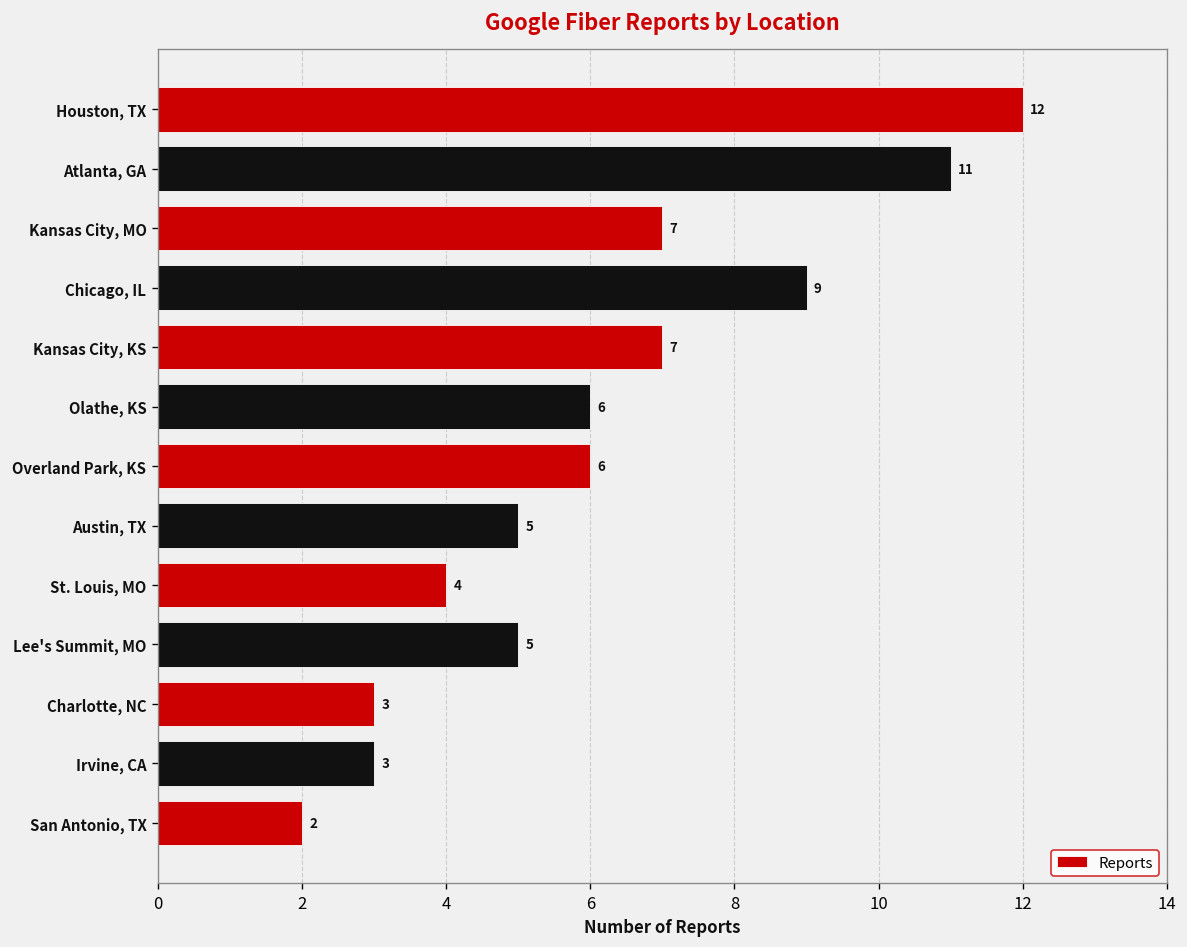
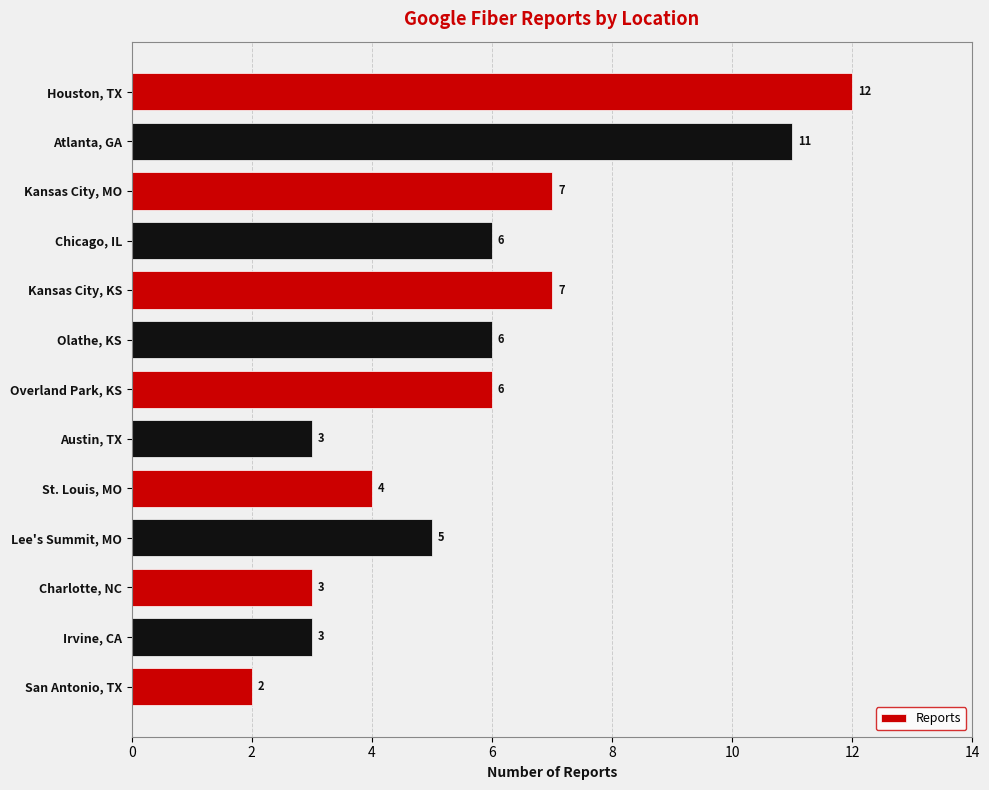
Chicago, IL: 9 -> 6
Austin, TX: 5 -> 3
